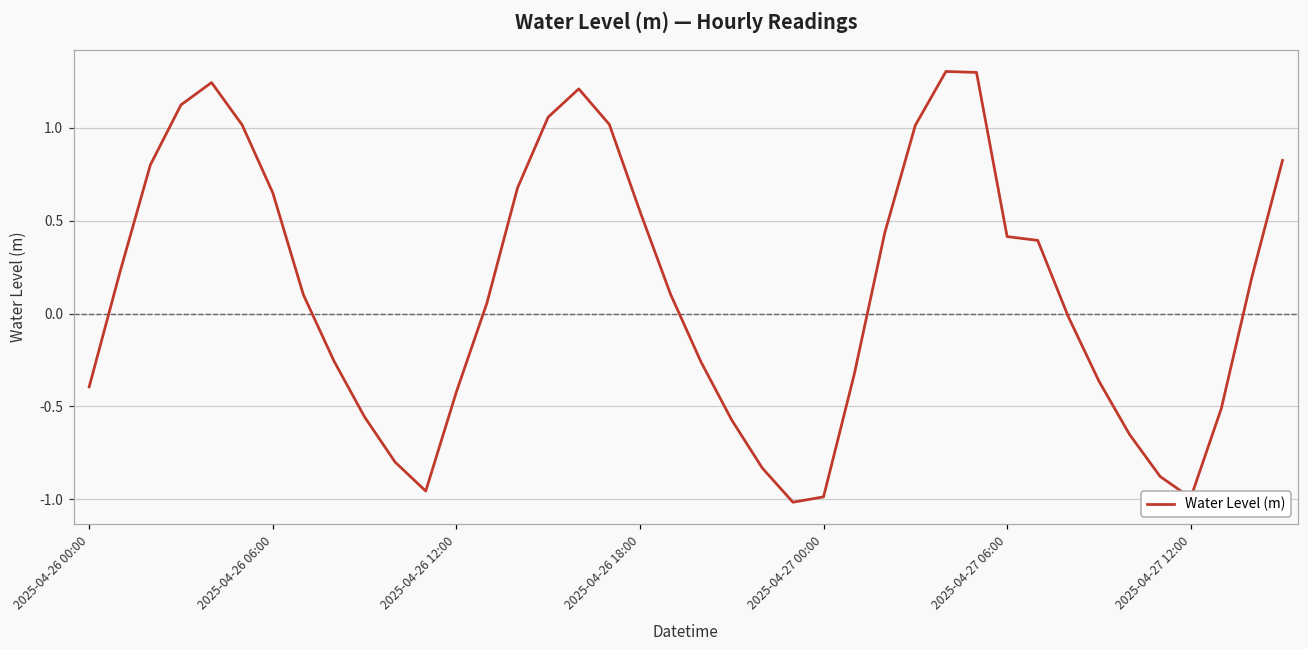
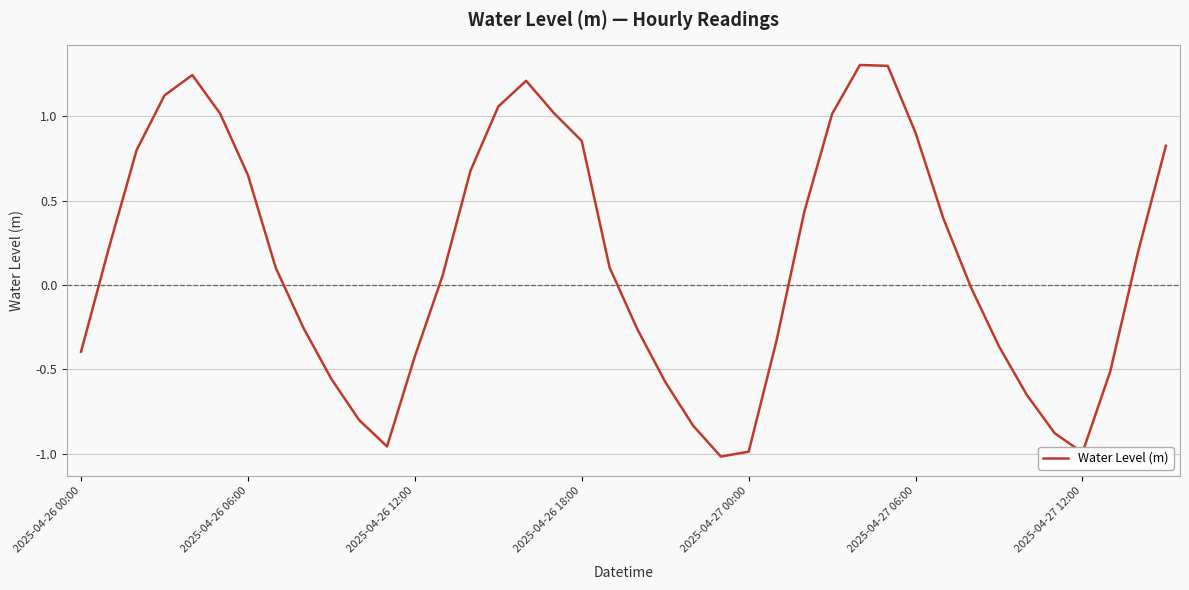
2025-04-26 18:00: 0.55 -> 0.85
2025-04-27 06:00: 0.41 -> 0.90
